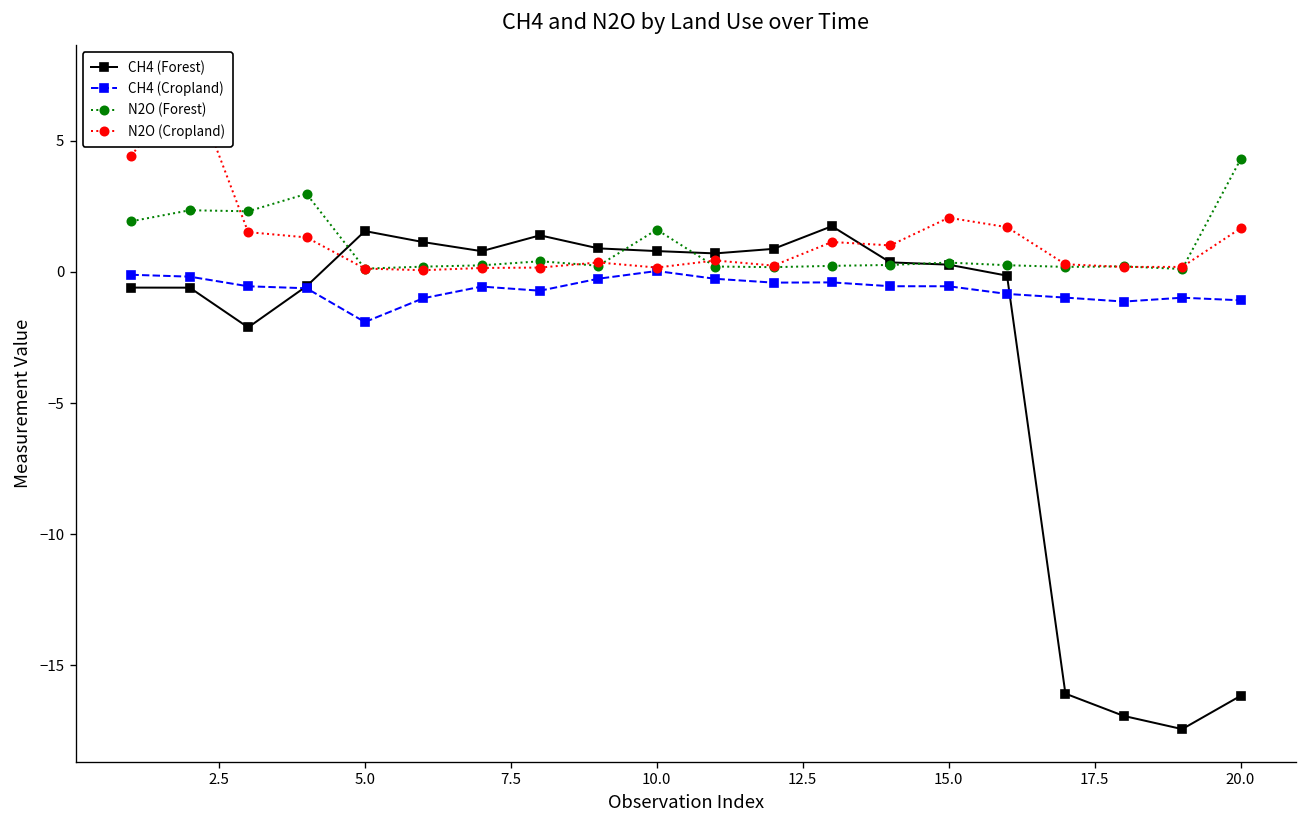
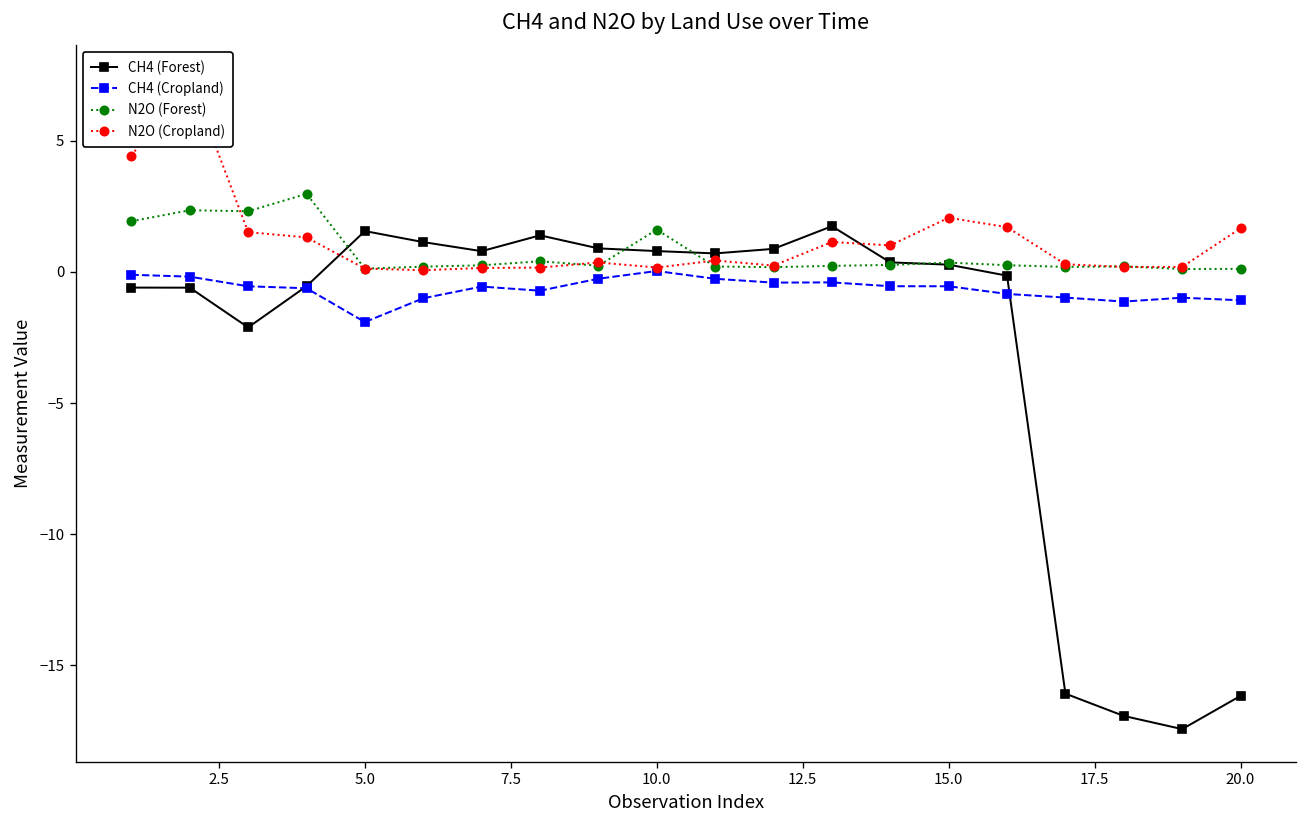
N2O (Forest), 20.0: 4.3 -> 0.1
